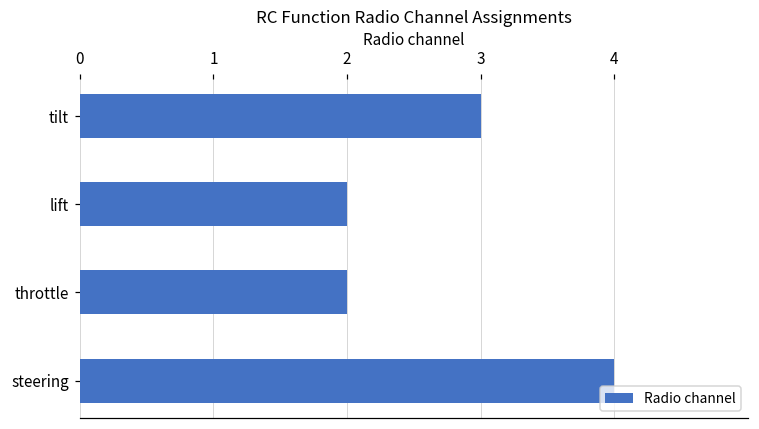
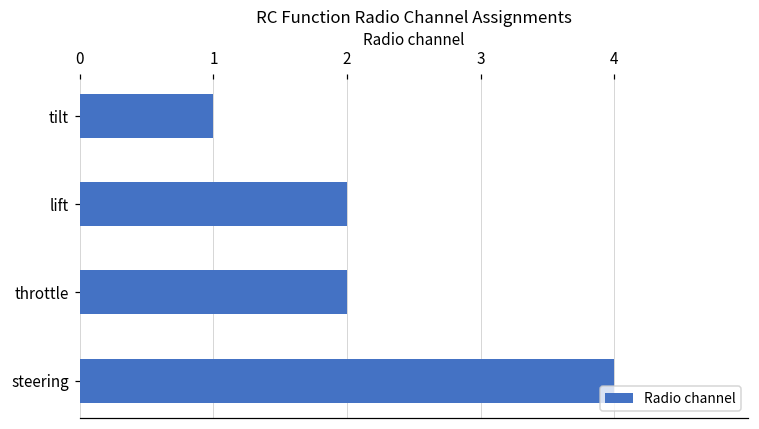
tilt: 3 -> 1
